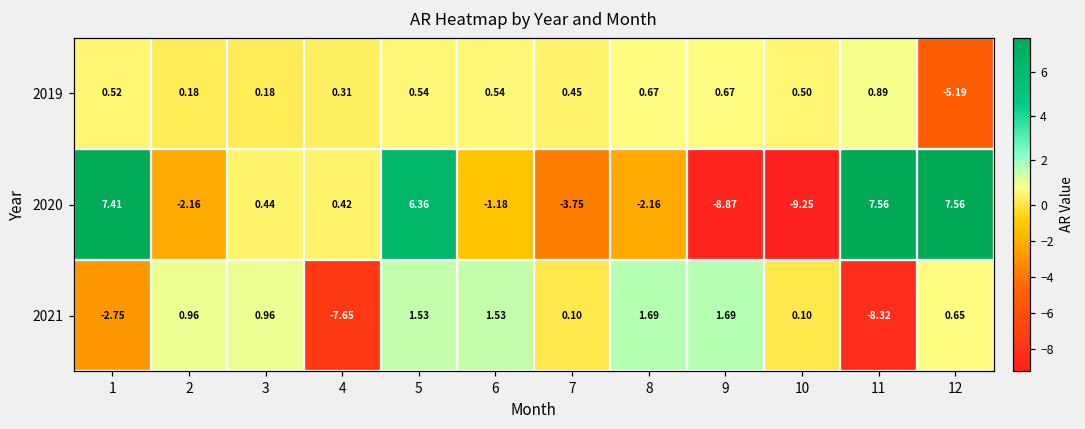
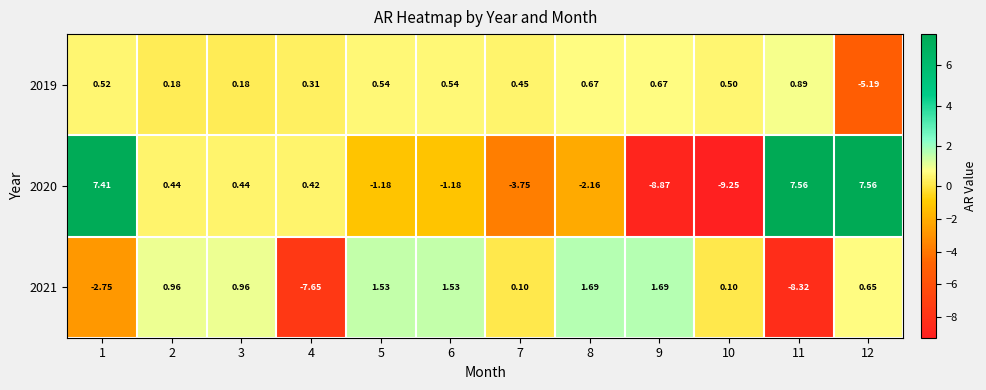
2020, 2: -2.16 -> 0.44
2020, 5: 6.36 -> -1.18
